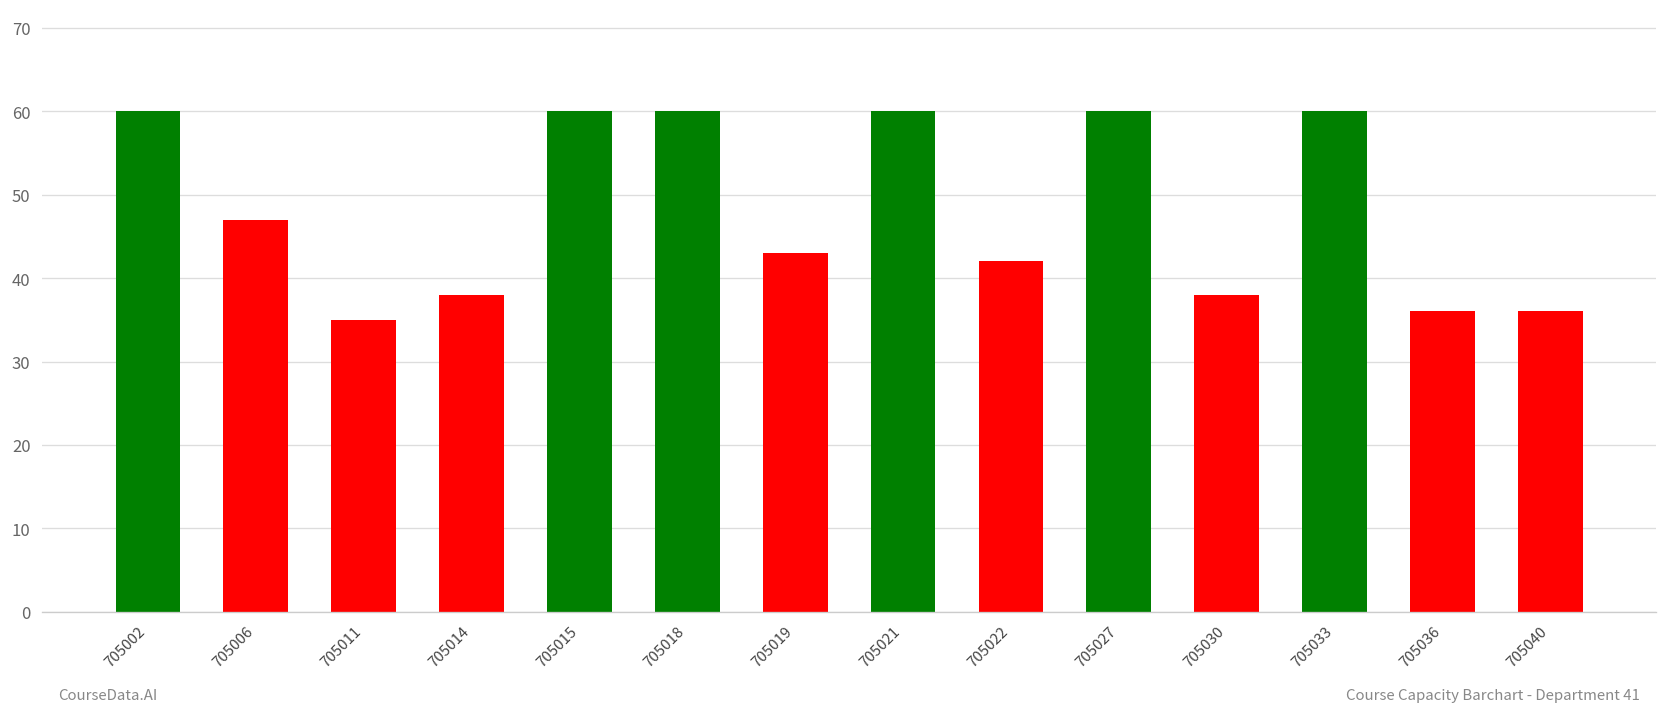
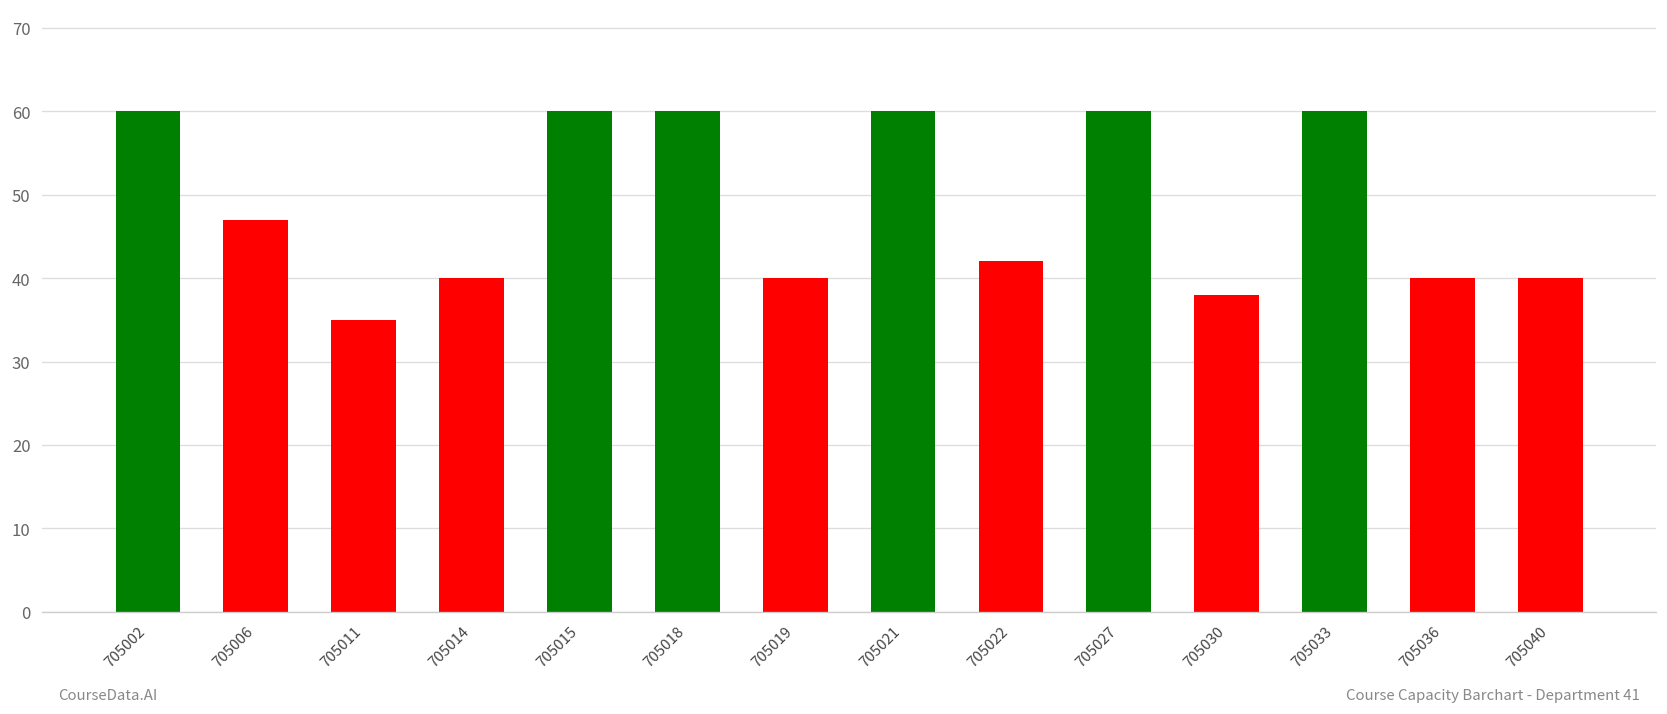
705014: 38 -> 40
705019: 43 -> 40
705036: 36 -> 40
705040: 36 -> 40
